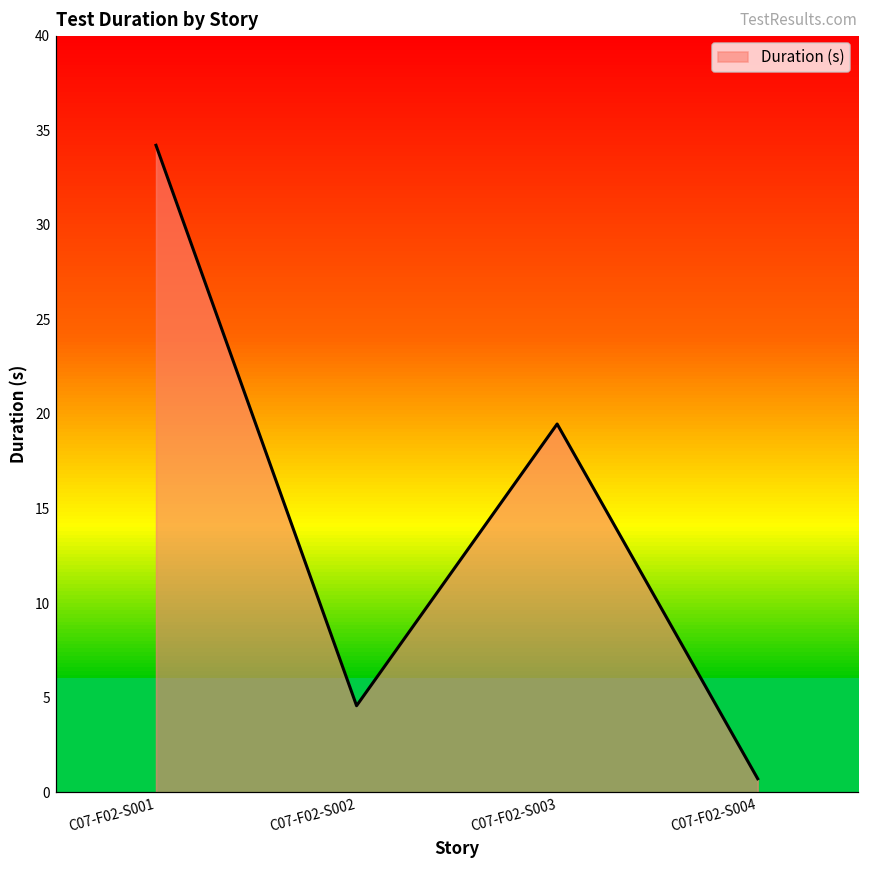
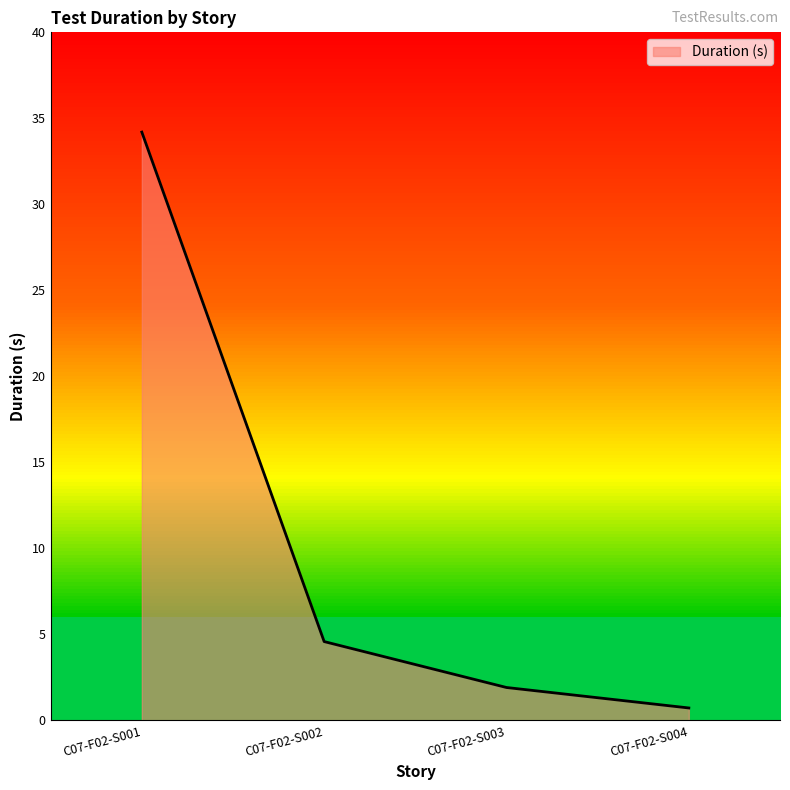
C07-F02-S003: 19.5 -> 1.9
